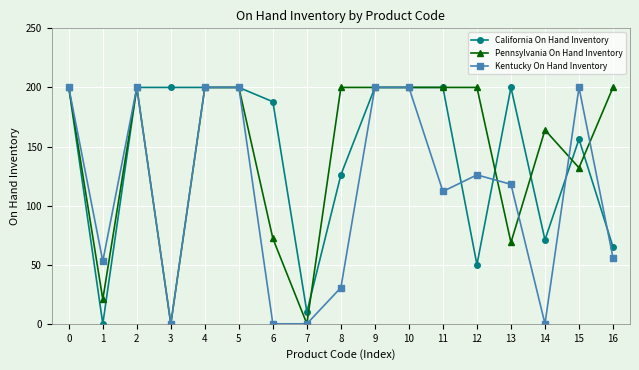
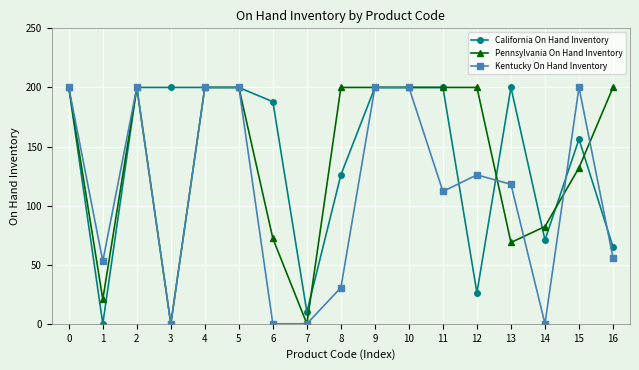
California On Hand Inventory, 12: 50 -> 26
Pennsylvania On Hand Inventory, 14: 164 -> 82
